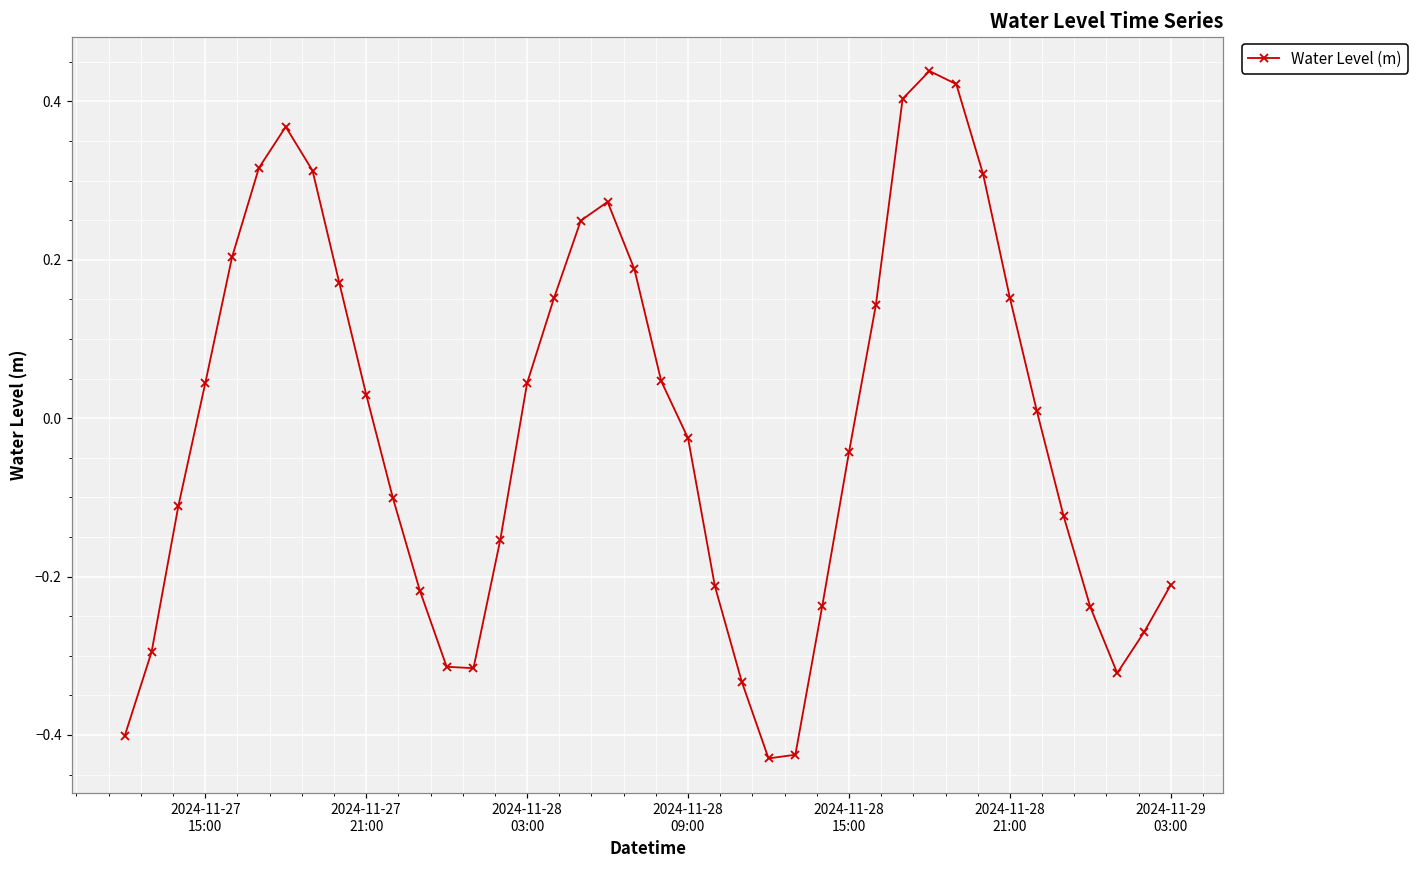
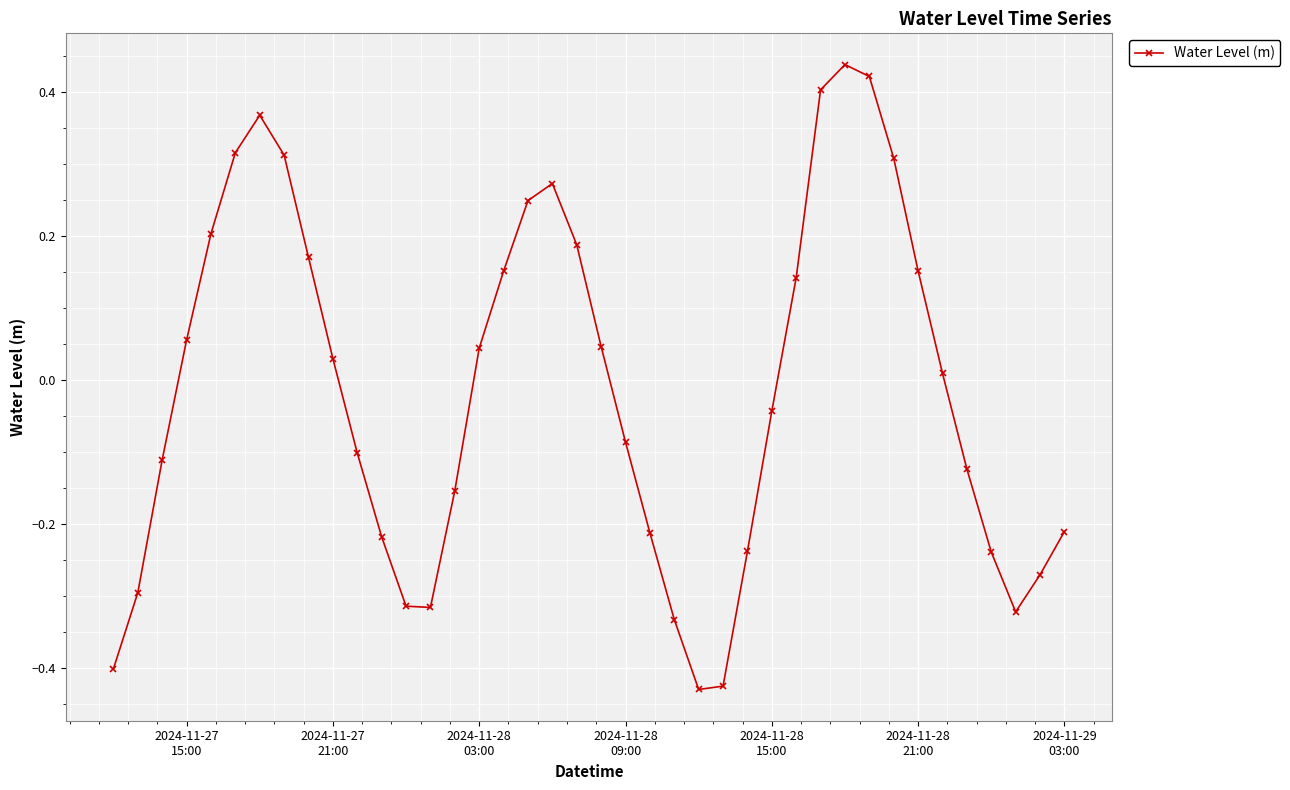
2024-11-27 15:00: 0.04 -> 0.06
2024-11-28 09:00: -0.03 -> -0.09
